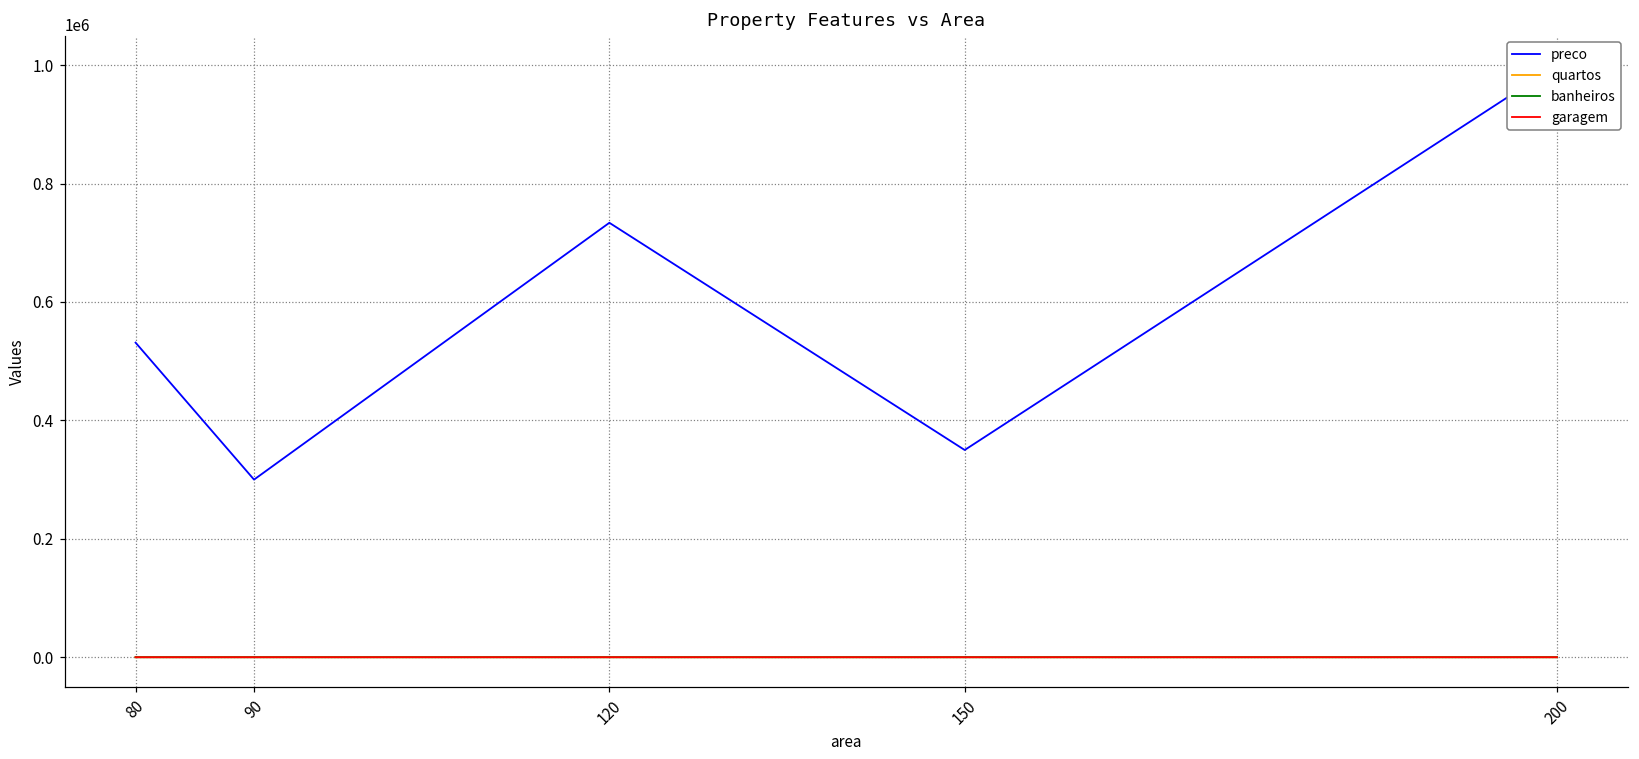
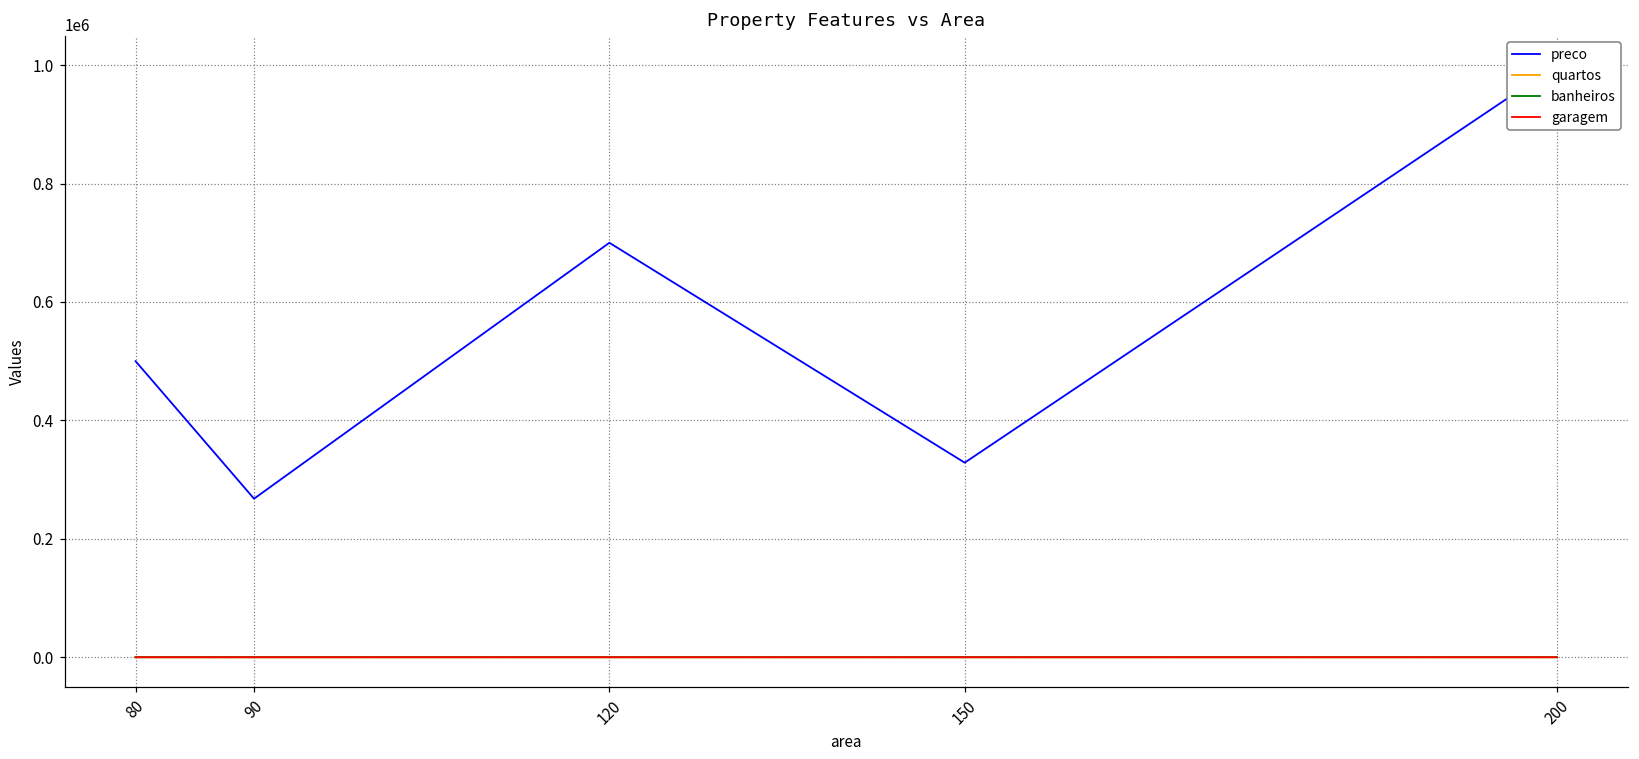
preco, 80: 530000 -> 500000
preco, 90: 300000 -> 270000
preco, 120: 730000 -> 700000
preco, 150: 350000 -> 330000
